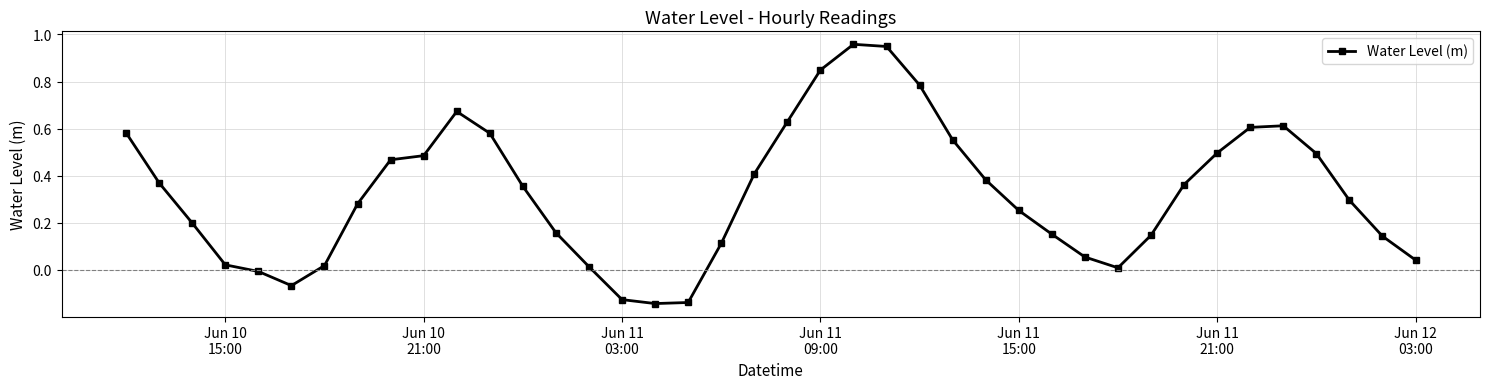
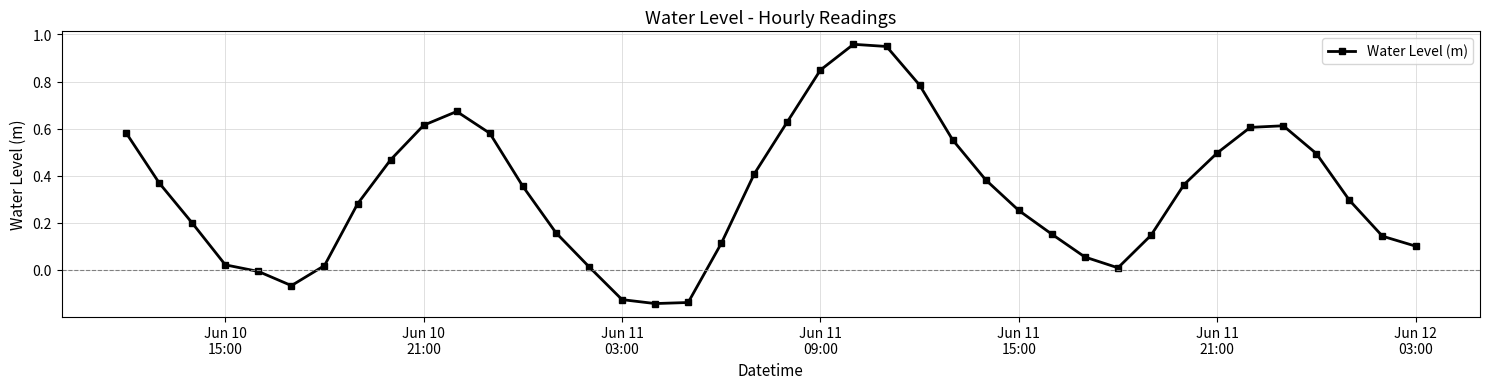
Jun 10 21:00: 0.48 -> 0.61
Jun 12 03:00: 0.04 -> 0.10
